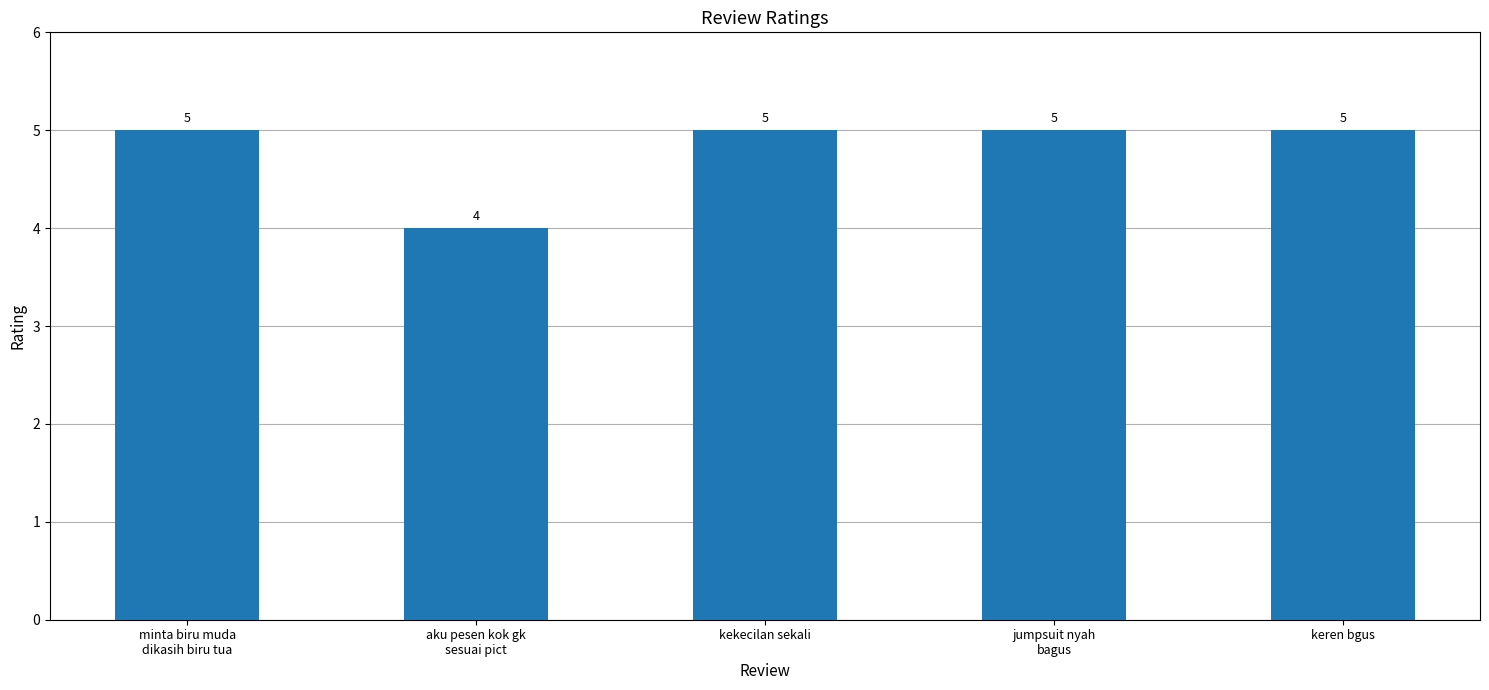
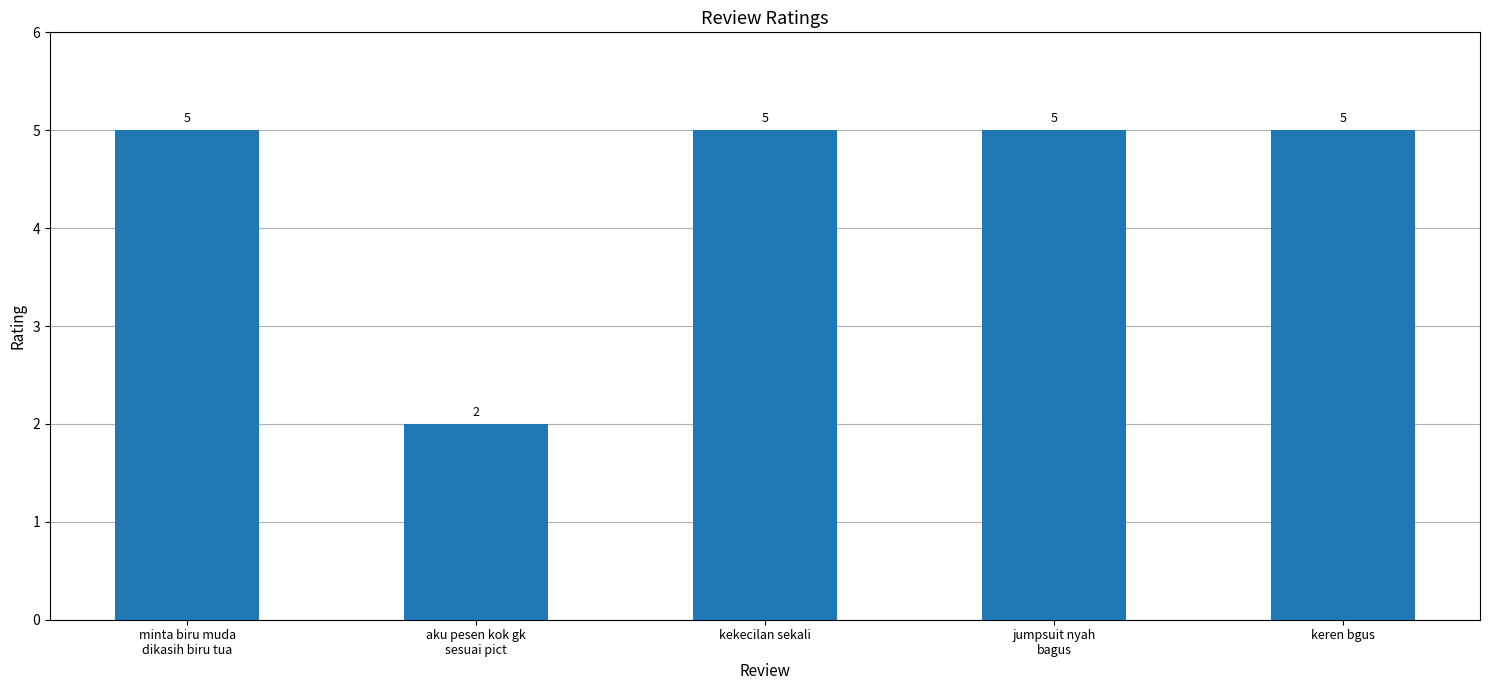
aku pesen kok gk sesuai pict: 4 -> 2
